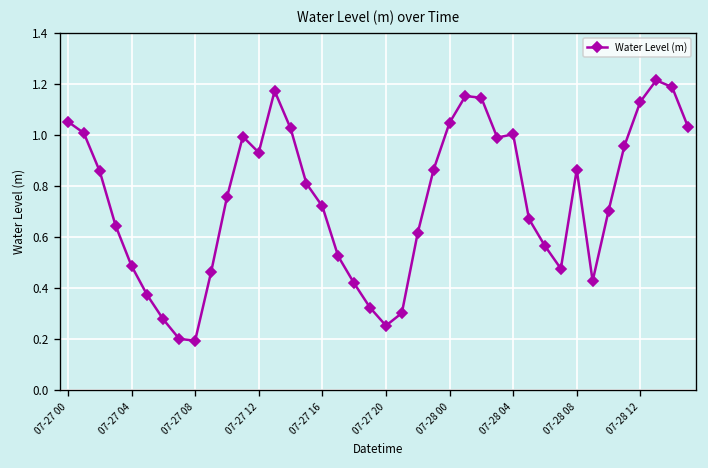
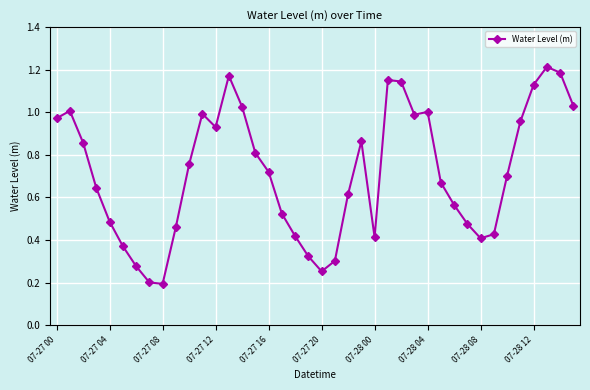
07-27 00: 1.05 -> 0.97
07-28 00: 1.05 -> 0.41
07-28 08: 0.86 -> 0.41
